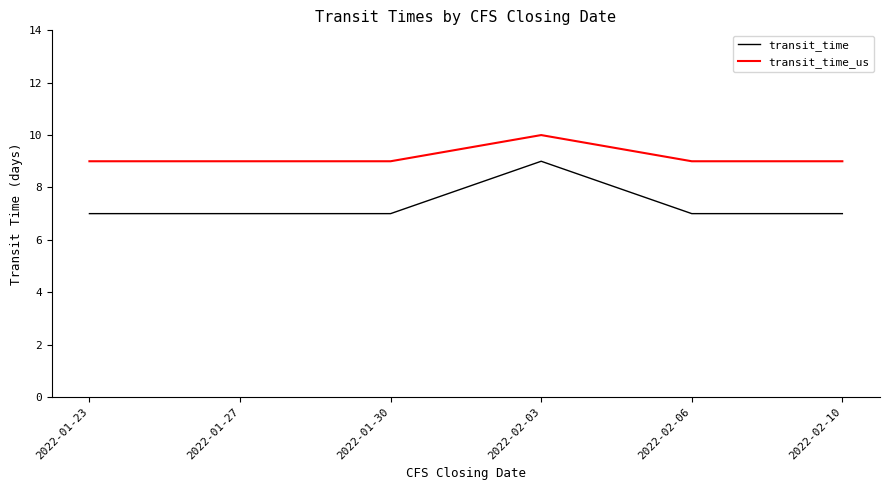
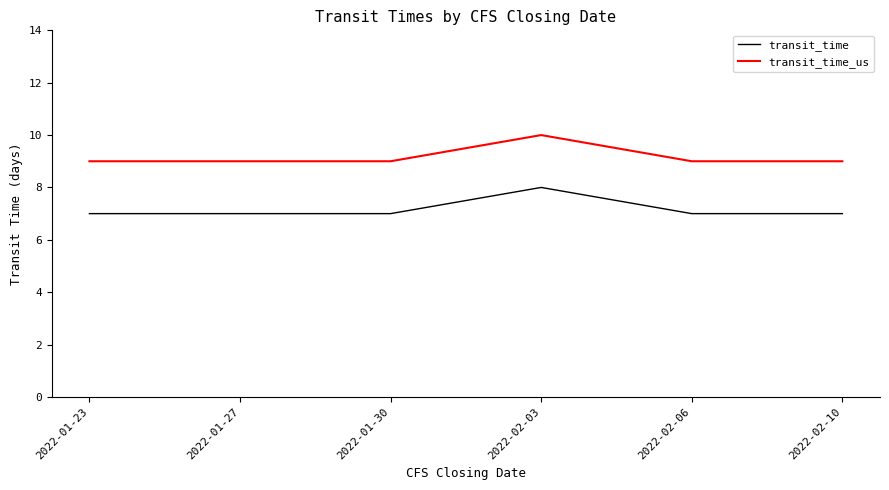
transit_time, 2022-02-03: 9 -> 8
